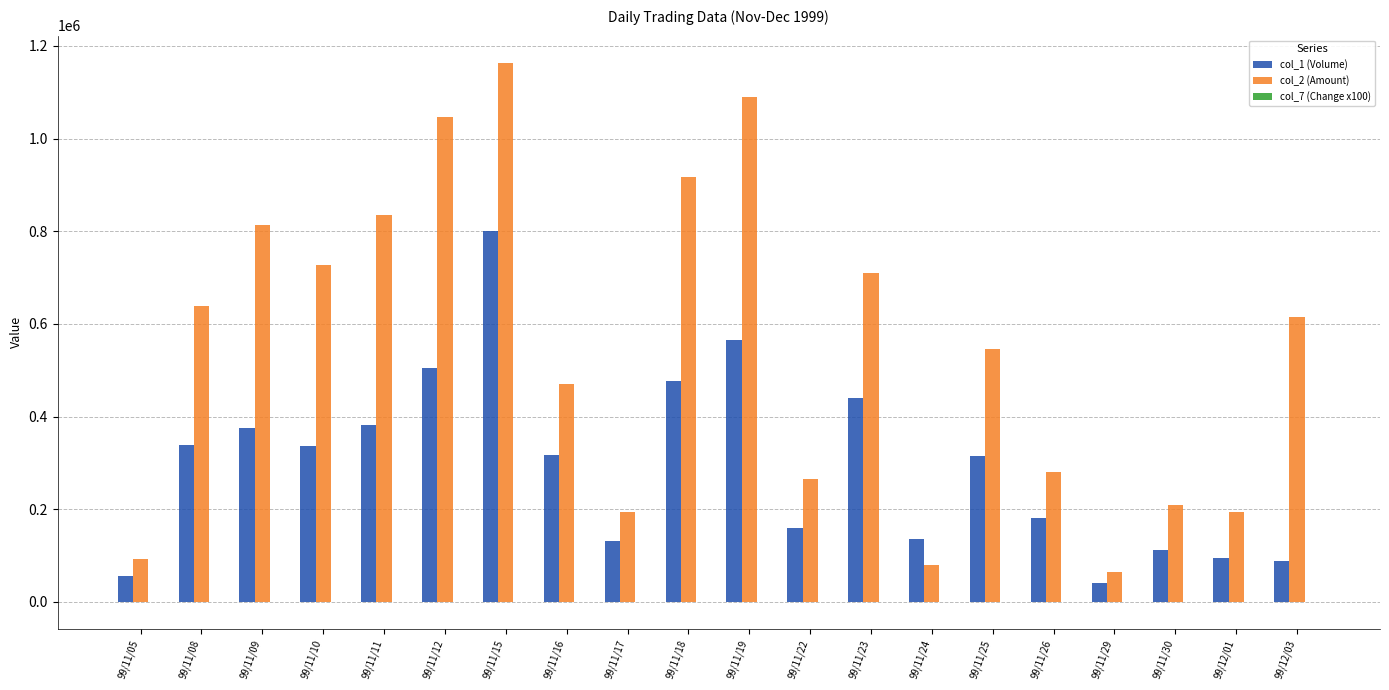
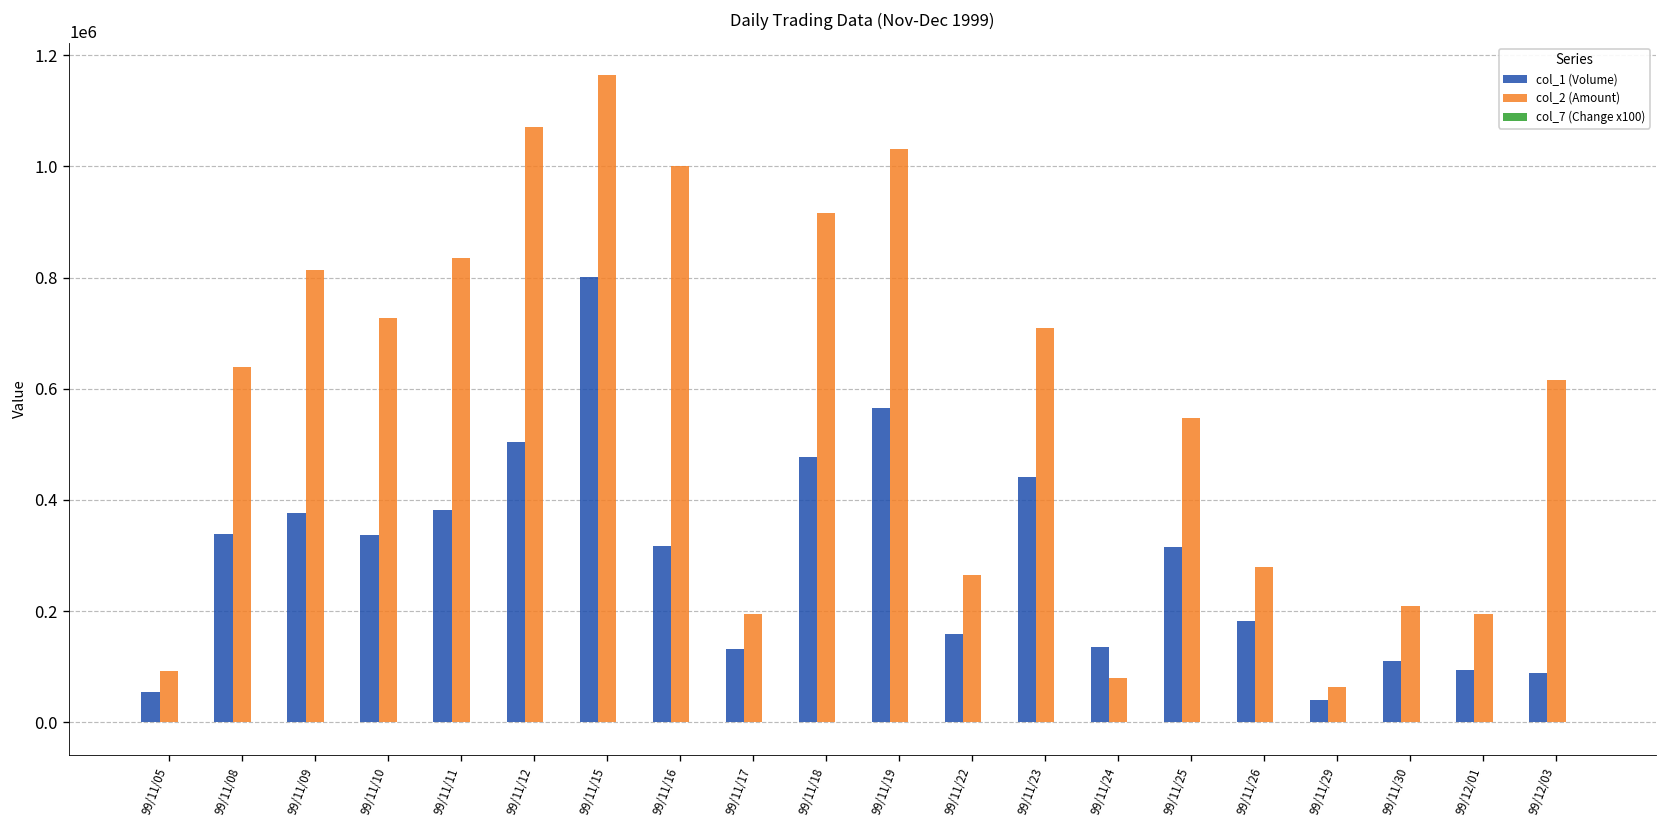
col_2 (Amount), 99/11/12: 1050000 -> 1070000
col_2 (Amount), 99/11/16: 470000 -> 1000000
col_2 (Amount), 99/11/19: 1090000 -> 1030000
